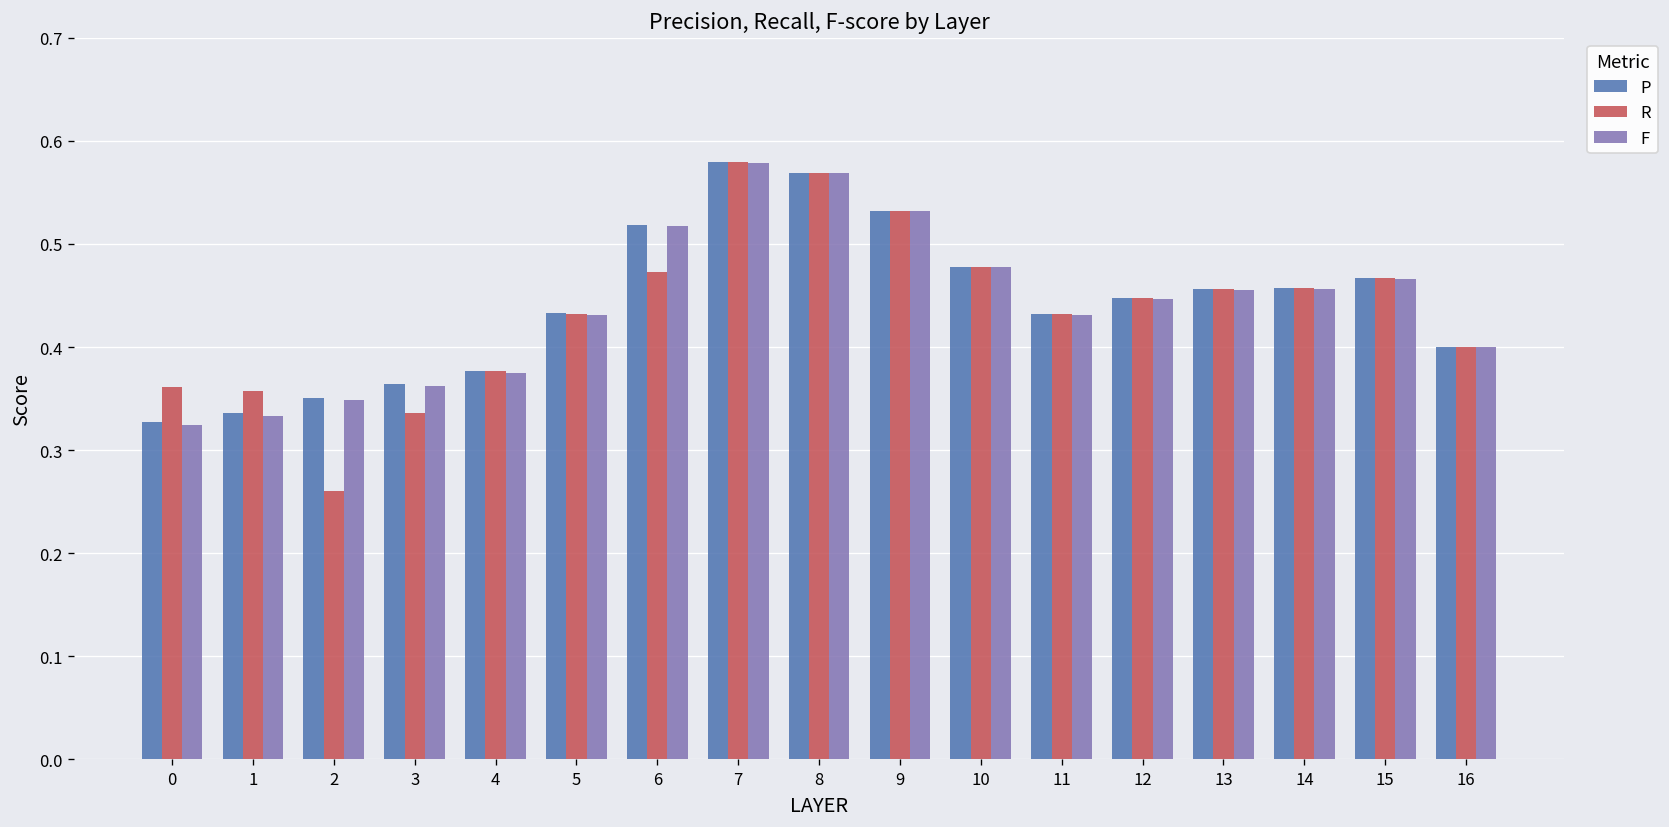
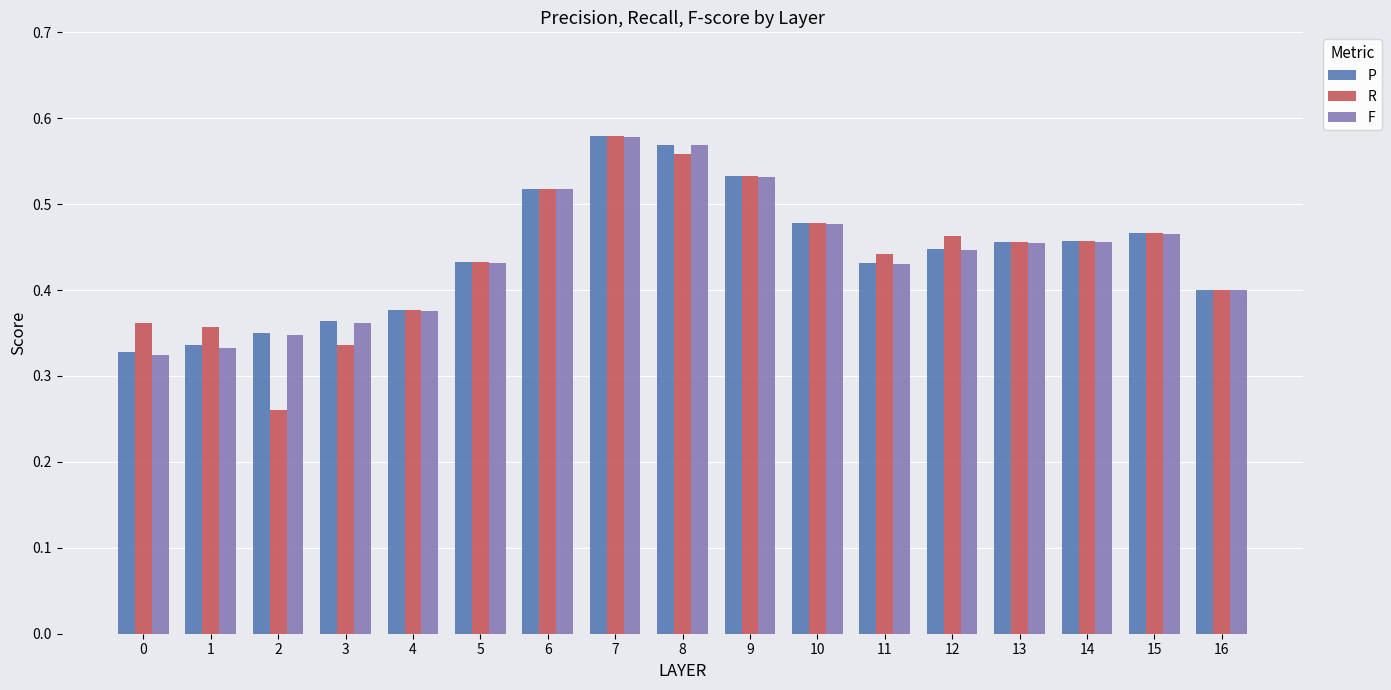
R, 6: 0.47 -> 0.52
R, 8: 0.57 -> 0.56
R, 11: 0.43 -> 0.44
R, 12: 0.45 -> 0.46
